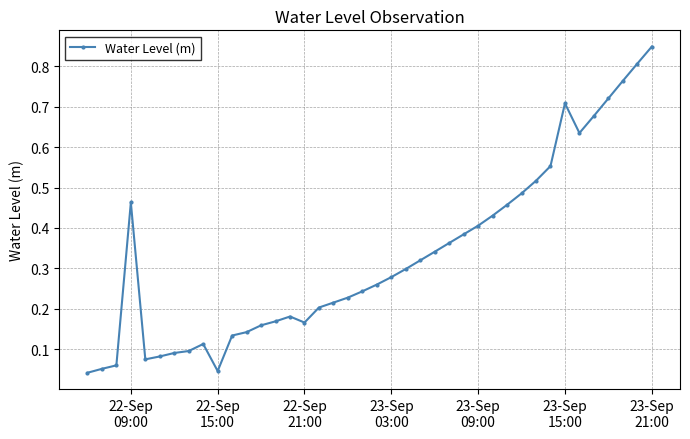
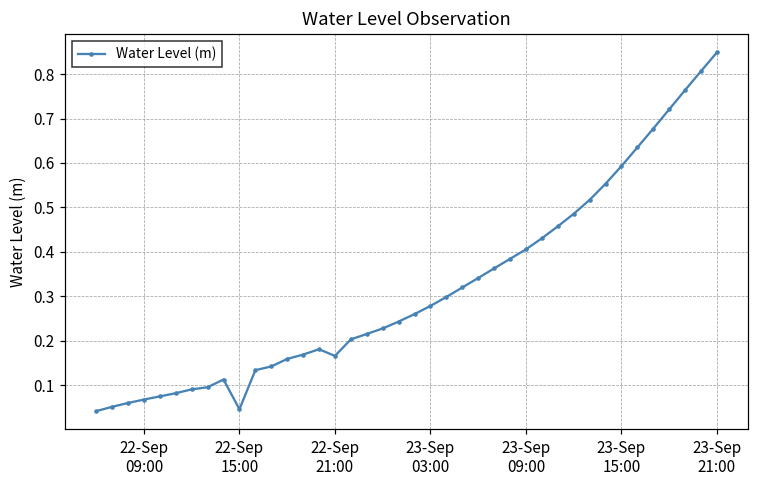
22-Sep 09:00: 0.46 -> 0.07
23-Sep 15:00: 0.71 -> 0.59
